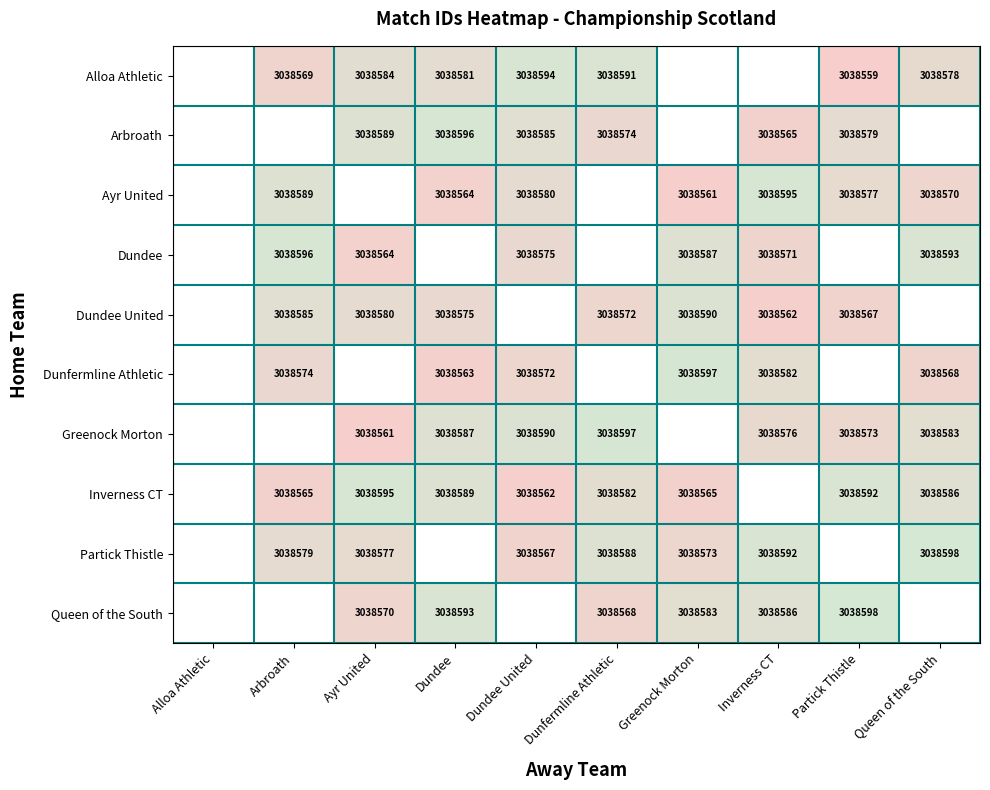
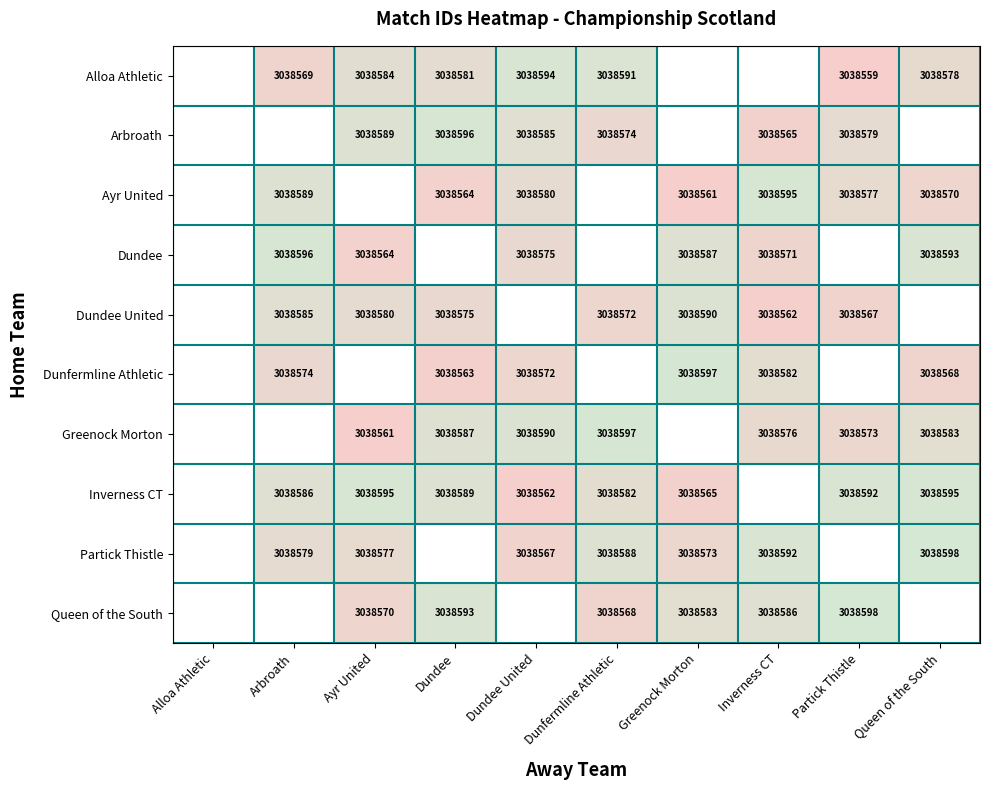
Inverness CT, Arbroath: 3038565 -> 3038586
Inverness CT, Queen of the South: 3038586 -> 3038595
